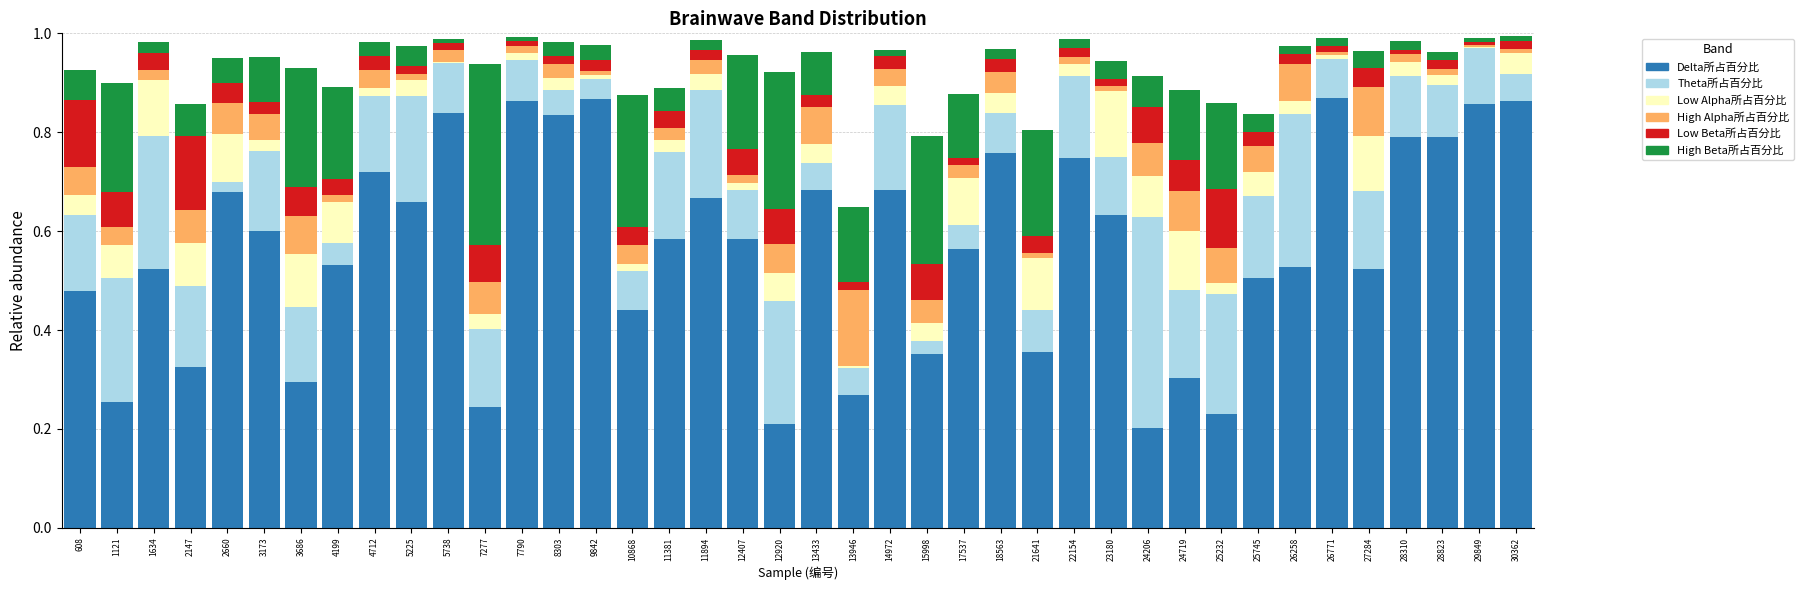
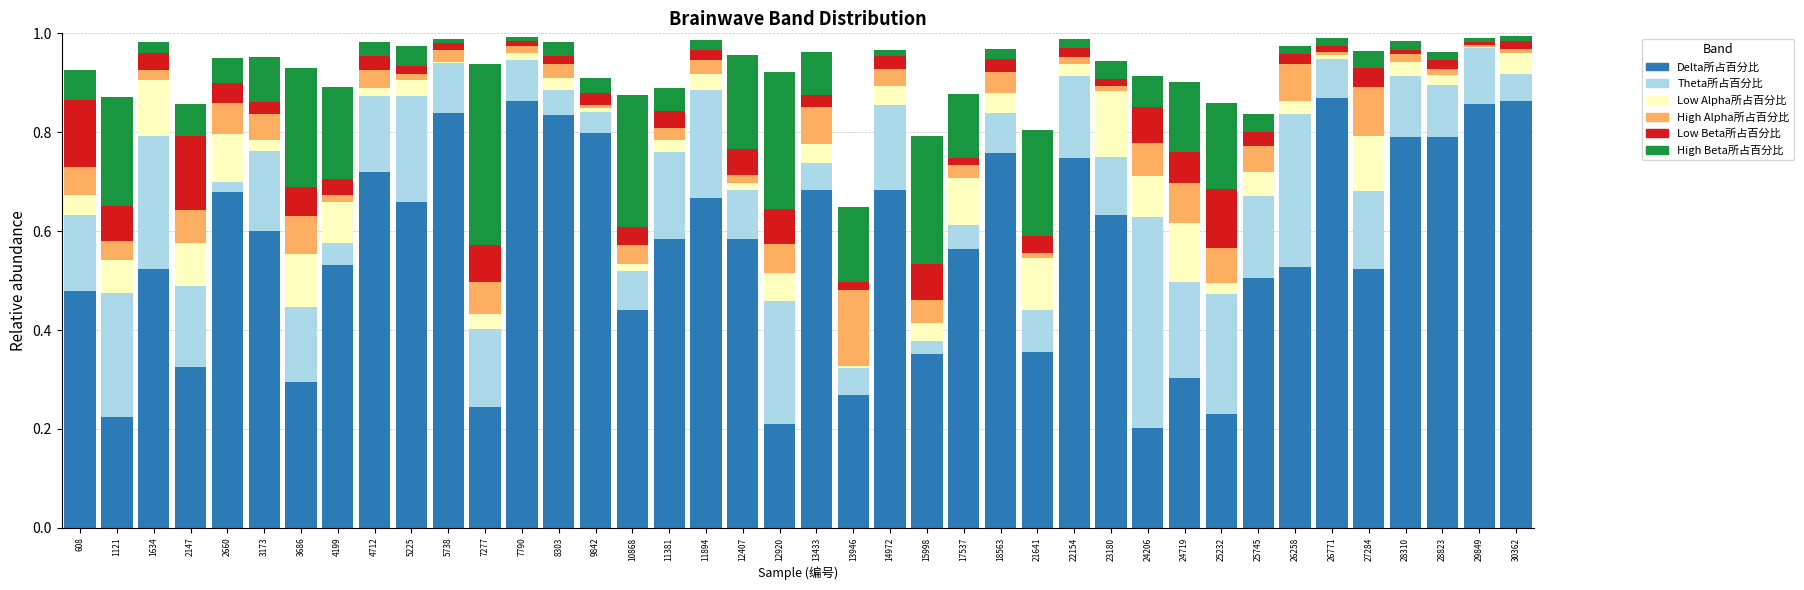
Delta所占百分比, 1121: 0.25 -> 0.22
Delta所占百分比, 9842: 0.87 -> 0.80
Theta所占百分比, 24719: 0.18 -> 0.19
